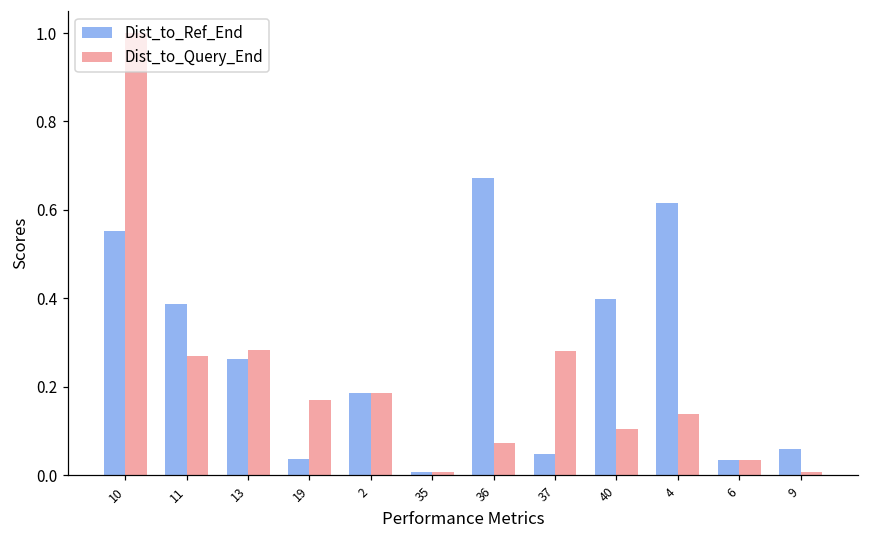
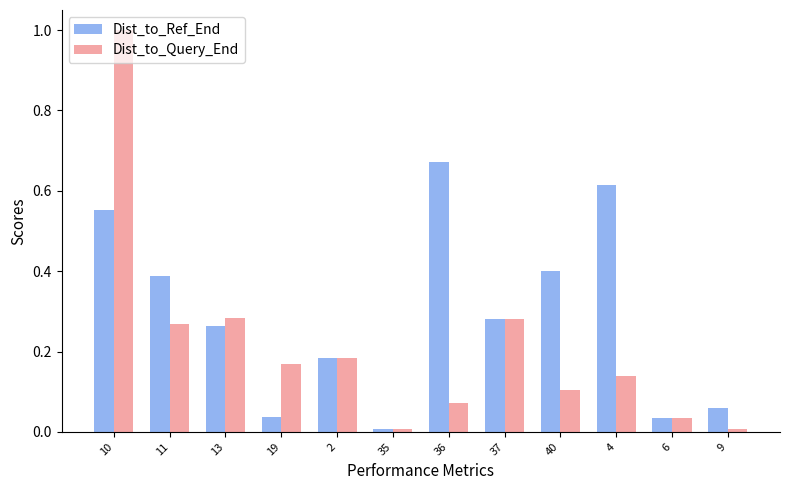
Dist_to_Ref_End, 37: 0.05 -> 0.28
